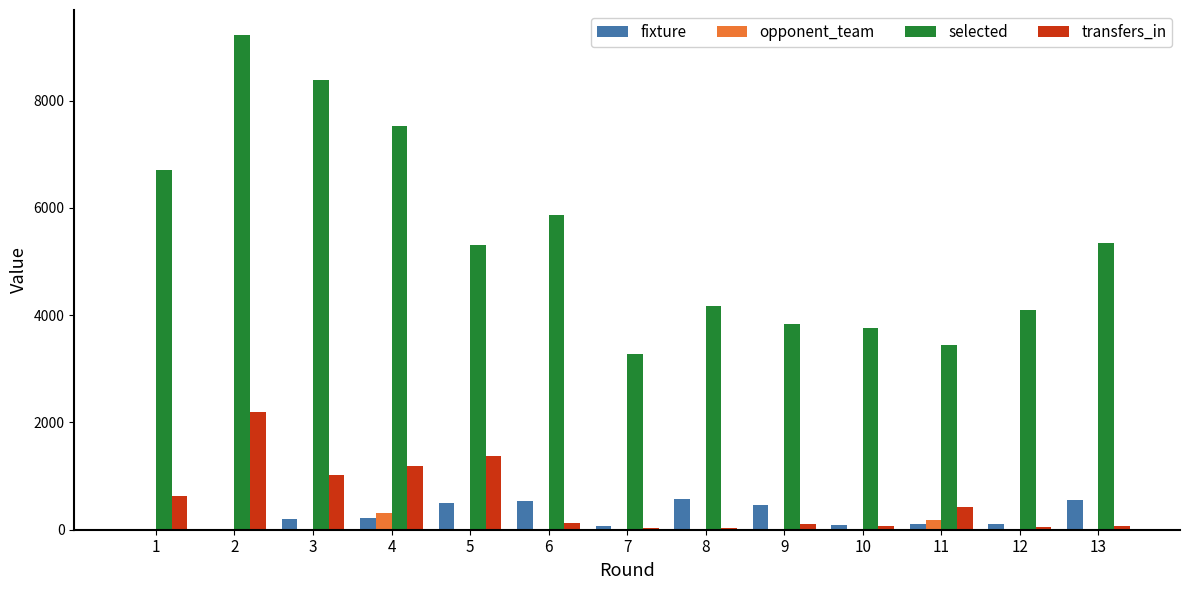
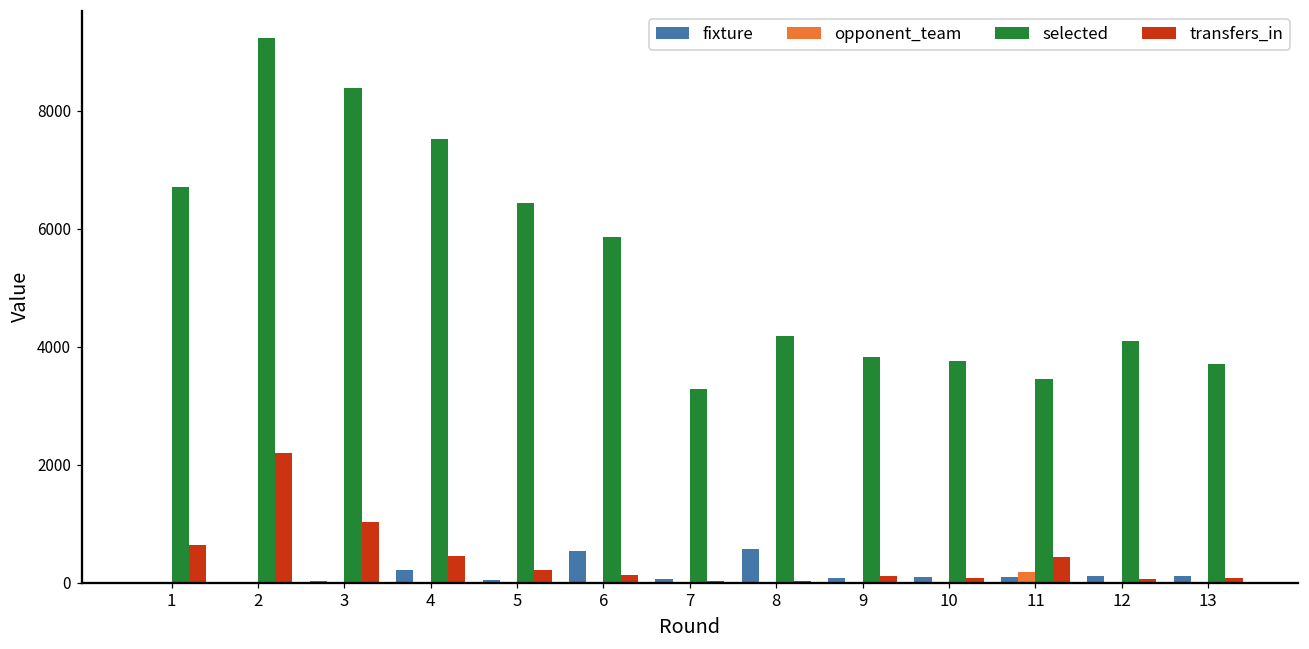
fixture, 3: 200 -> 0
opponent_team, 4: 300 -> 0
transfers_in, 4: 1200 -> 500
fixture, 5: 500 -> 0
selected, 5: 5300 -> 6400
transfers_in, 5: 1400 -> 200
fixture, 9: 500 -> 100
fixture, 13: 500 -> 100
selected, 13: 5300 -> 3700
